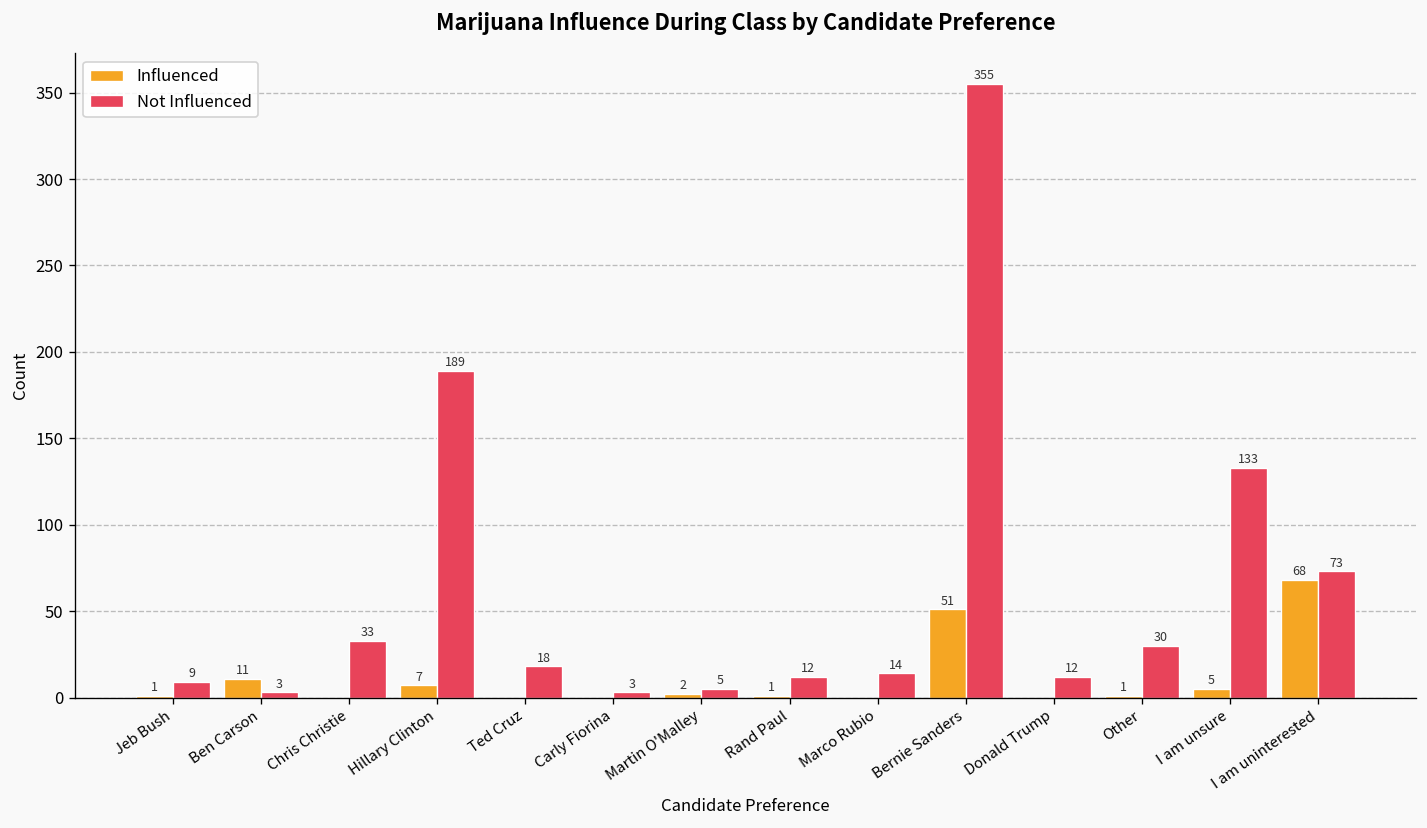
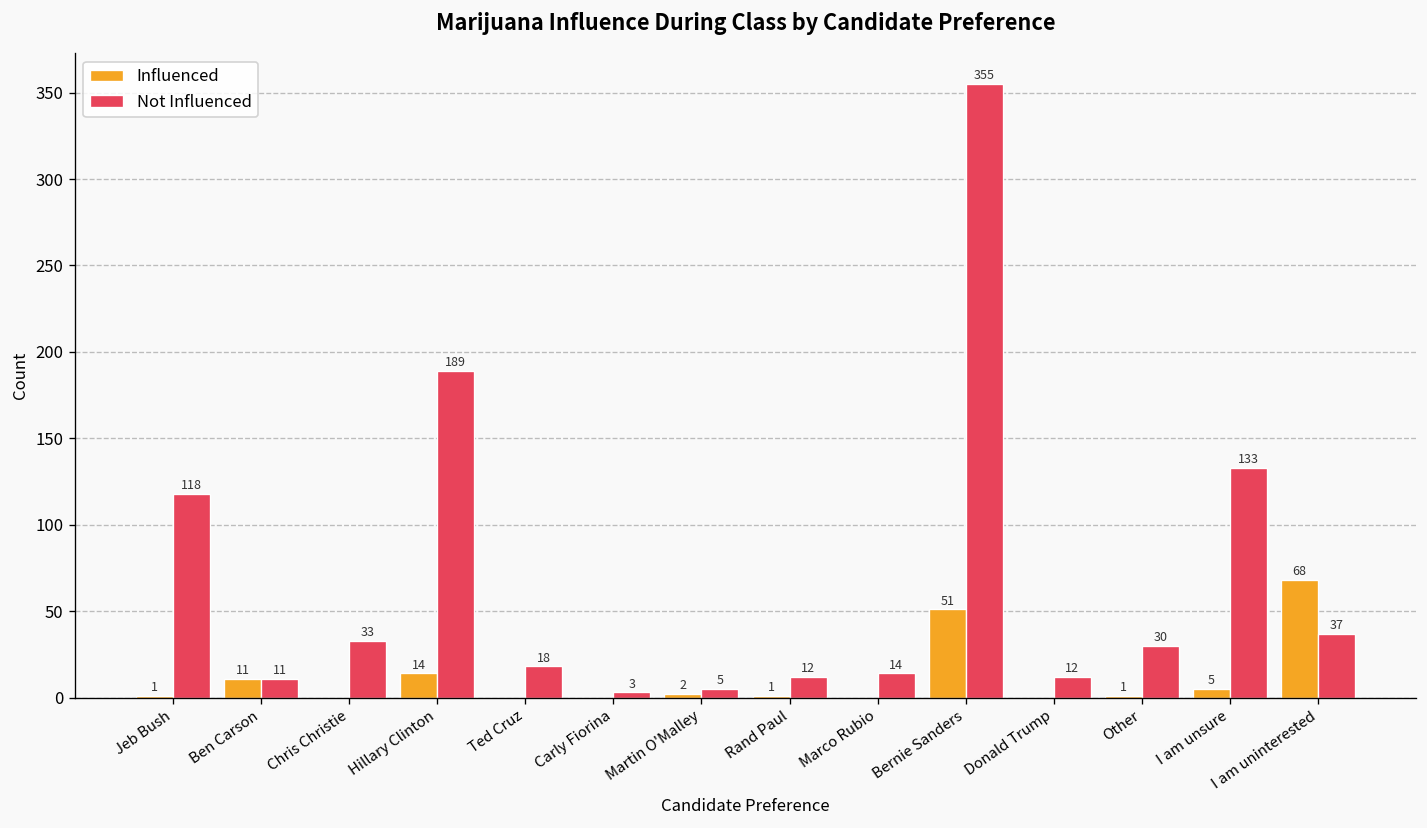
Not Influenced, Jeb Bush: 9 -> 118
Not Influenced, Ben Carson: 3 -> 11
Influenced, Hillary Clinton: 7 -> 14
Not Influenced, I am uninterested: 73 -> 37
